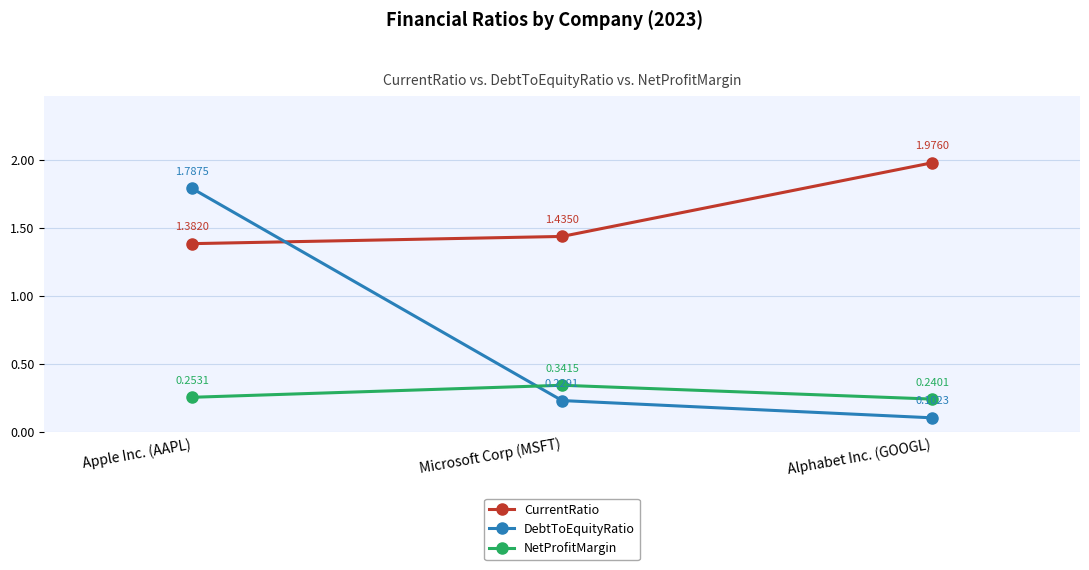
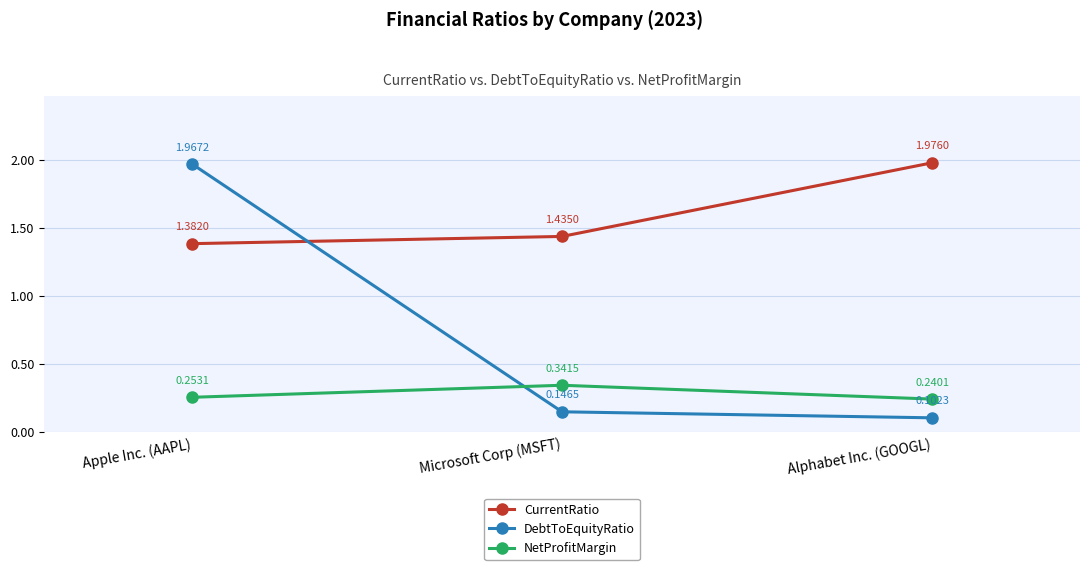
DebtToEquityRatio, Apple Inc. (AAPL): 1.7875 -> 1.9672
DebtToEquityRatio, Microsoft Corp (MSFT): 0.2291 -> 0.1465
